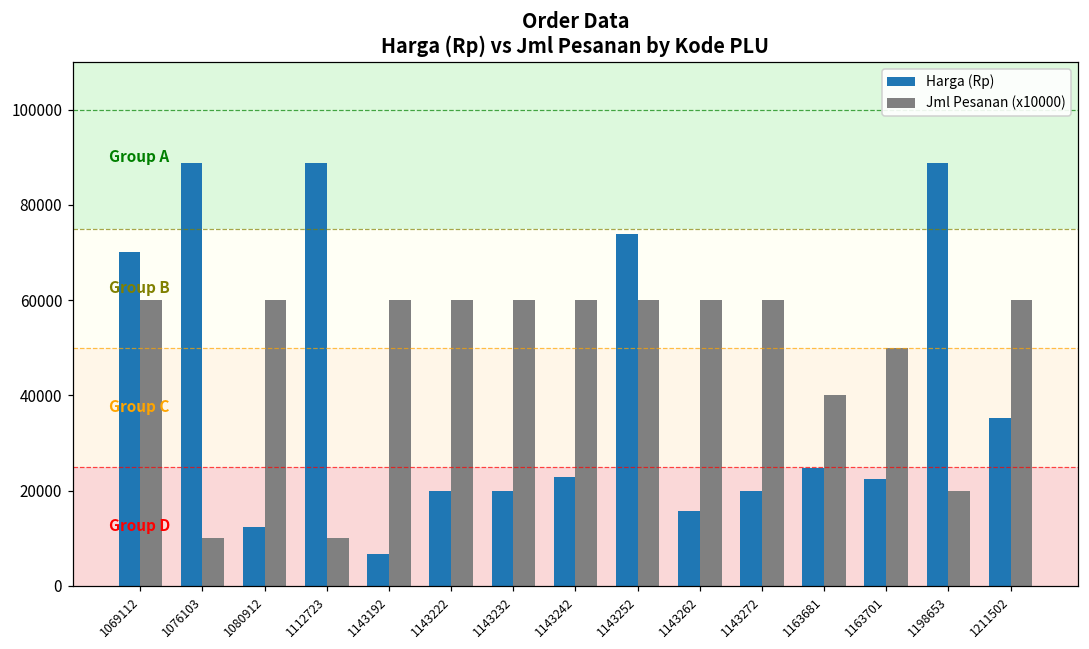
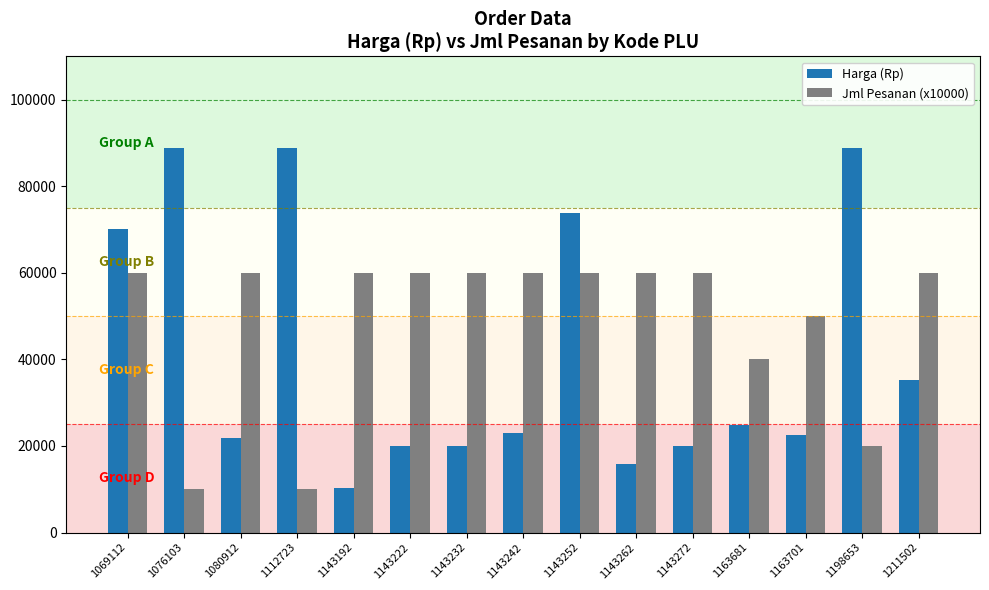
Harga (Rp), 1080912: 12000 -> 22000
Harga (Rp), 1143192: 7000 -> 10000
